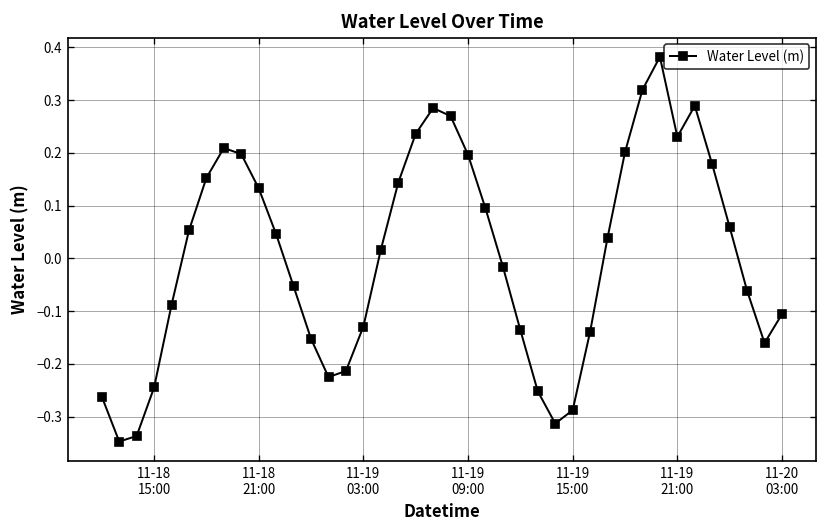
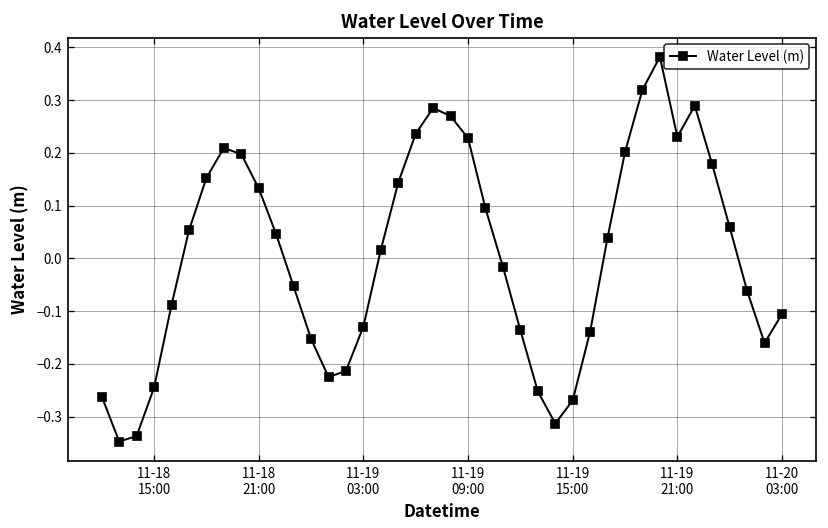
11-19 09:00: 0.20 -> 0.23
11-19 15:00: -0.29 -> -0.27
